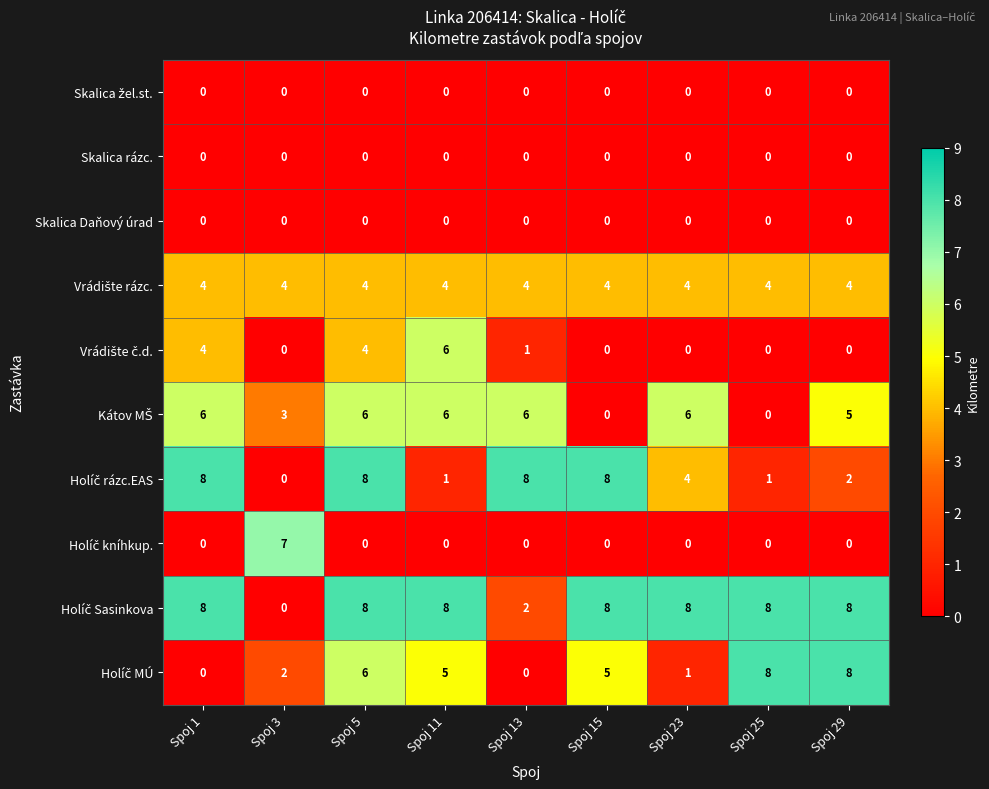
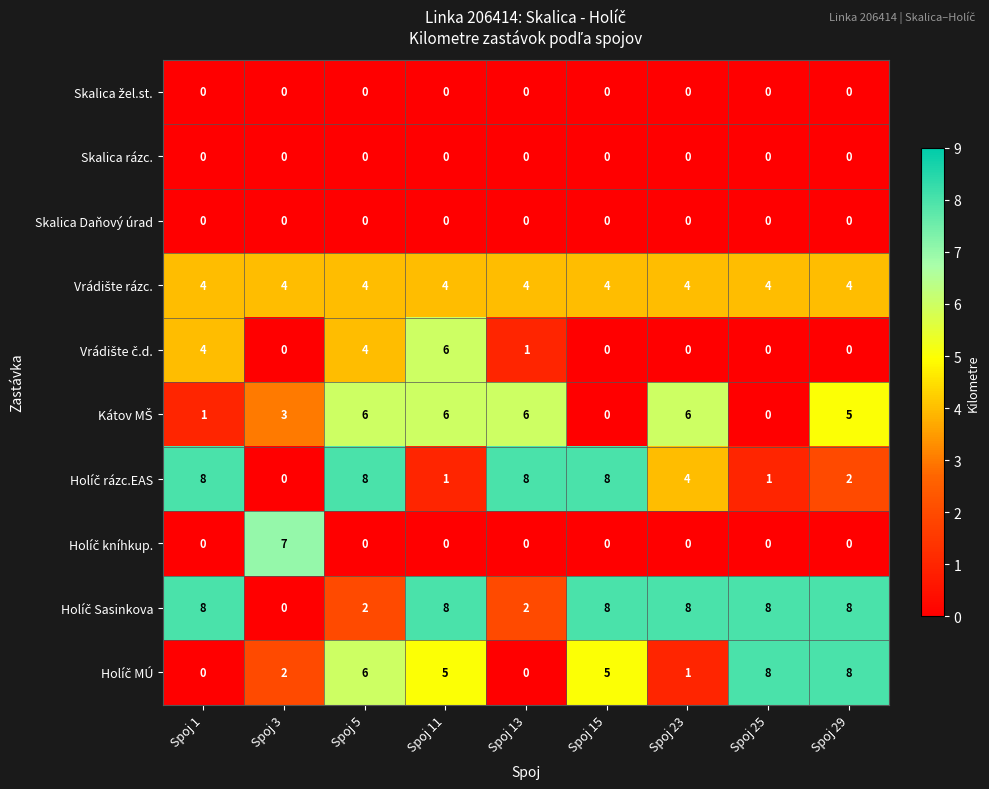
Kátov MŠ, Spoj 1: 6 -> 1
Holíč Sasinkova, Spoj 5: 8 -> 2
